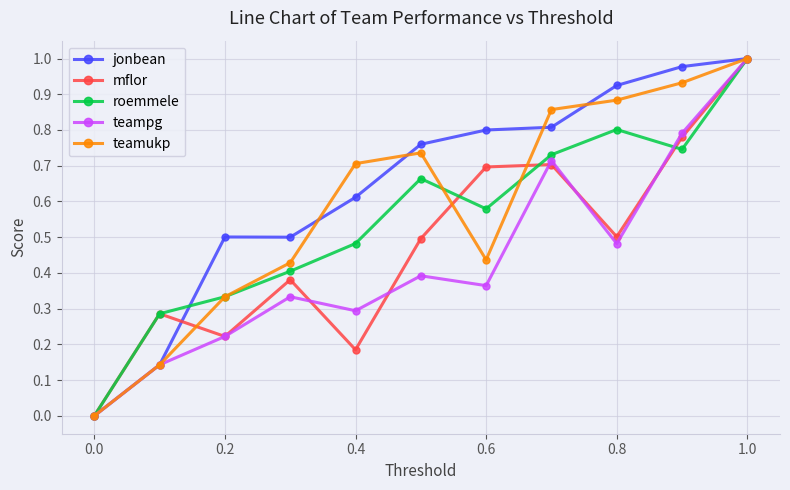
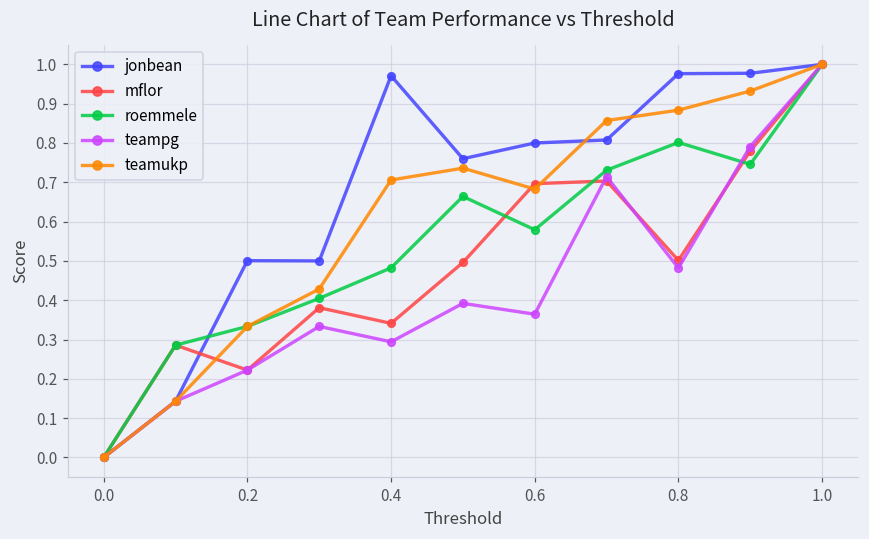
jonbean, 0.4: 0.61 -> 0.97
mflor, 0.4: 0.18 -> 0.34
teamukp, 0.6: 0.44 -> 0.68
jonbean, 0.8: 0.92 -> 0.98
